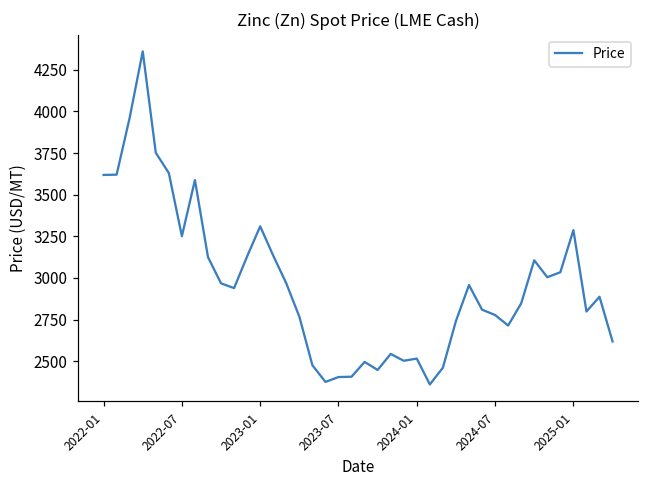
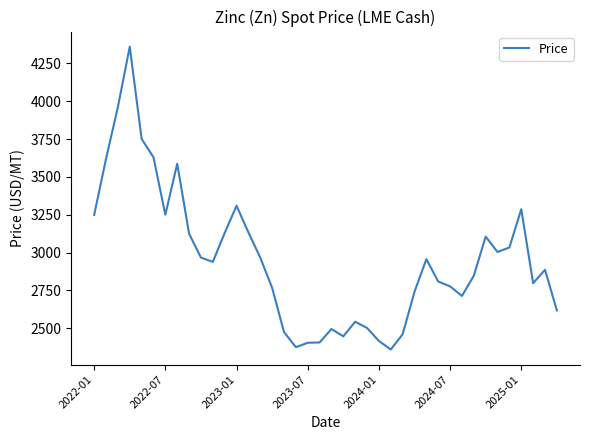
2022-01: 3620 -> 3250
2024-01: 2520 -> 2420
